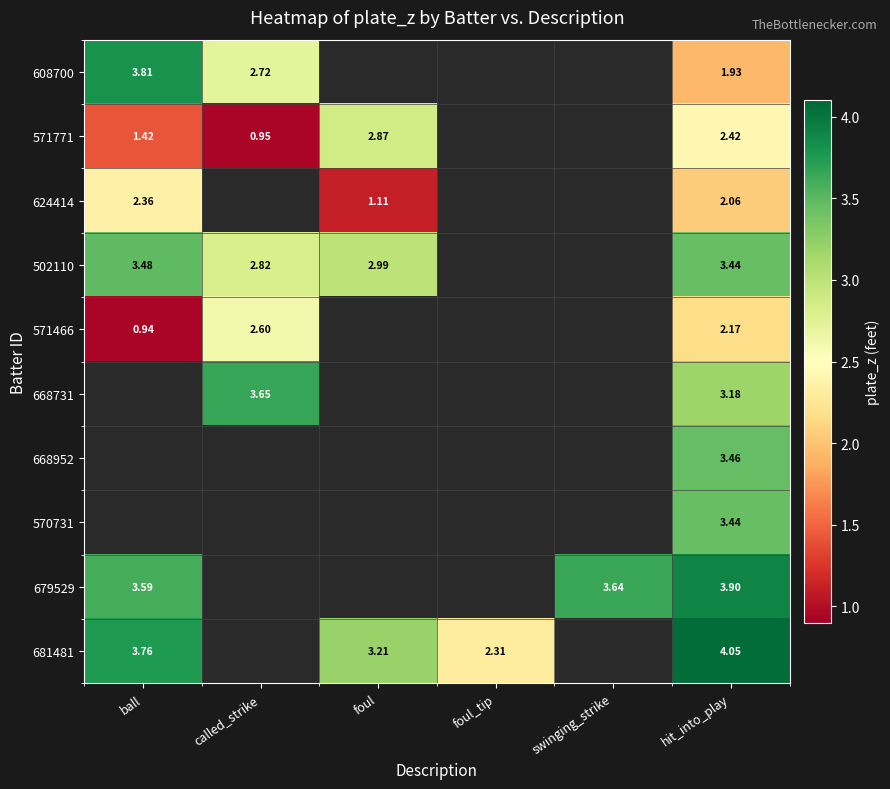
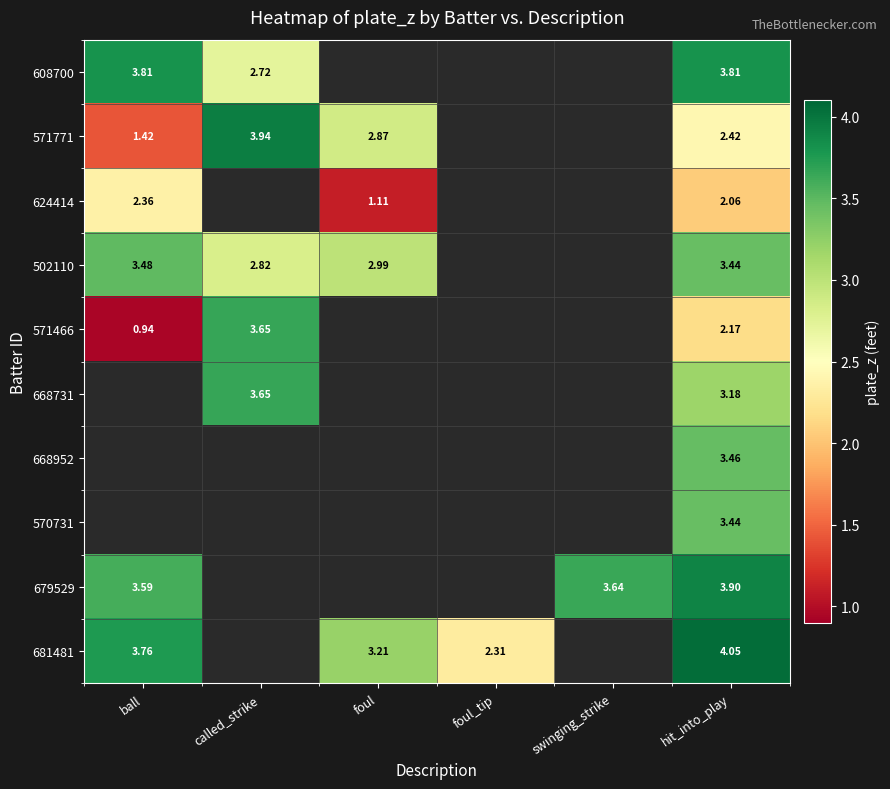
608700, hit_into_play: 1.93 -> 3.81
571771, called_strike: 0.95 -> 3.94
571466, called_strike: 2.60 -> 3.65
